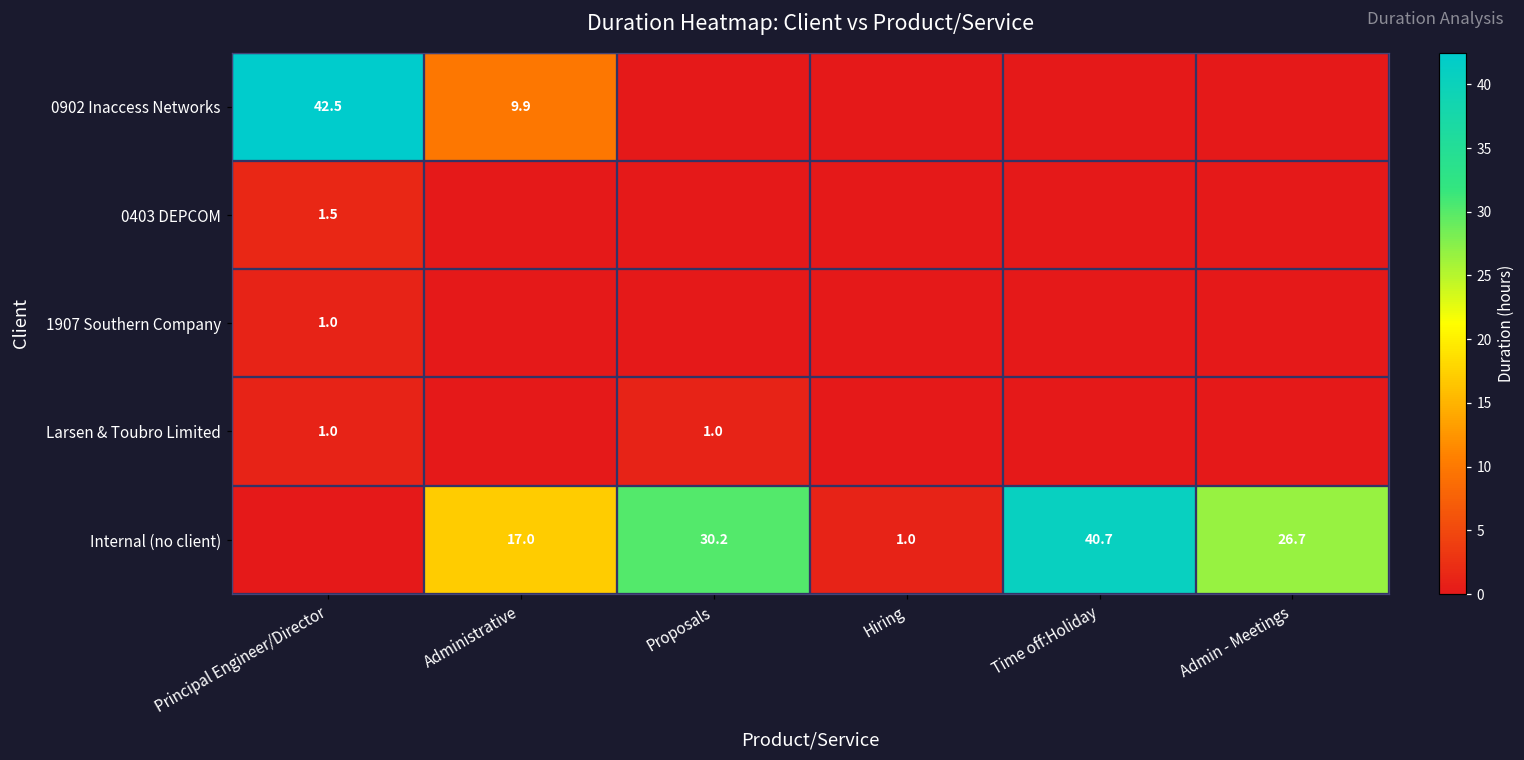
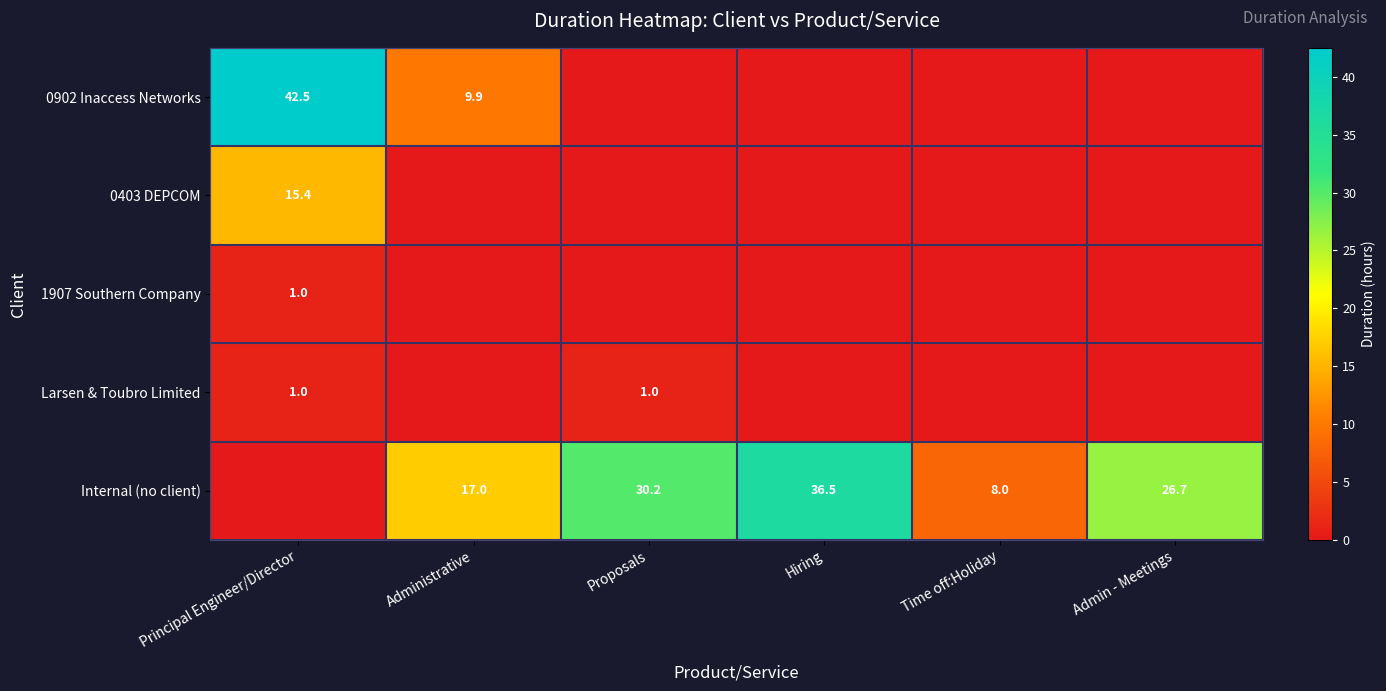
0403 DEPCOM, Principal Engineer/Director: 1.5 -> 15.4
Internal (no client), Hiring: 1.0 -> 36.5
Internal (no client), Time off:Holiday: 40.7 -> 8.0
